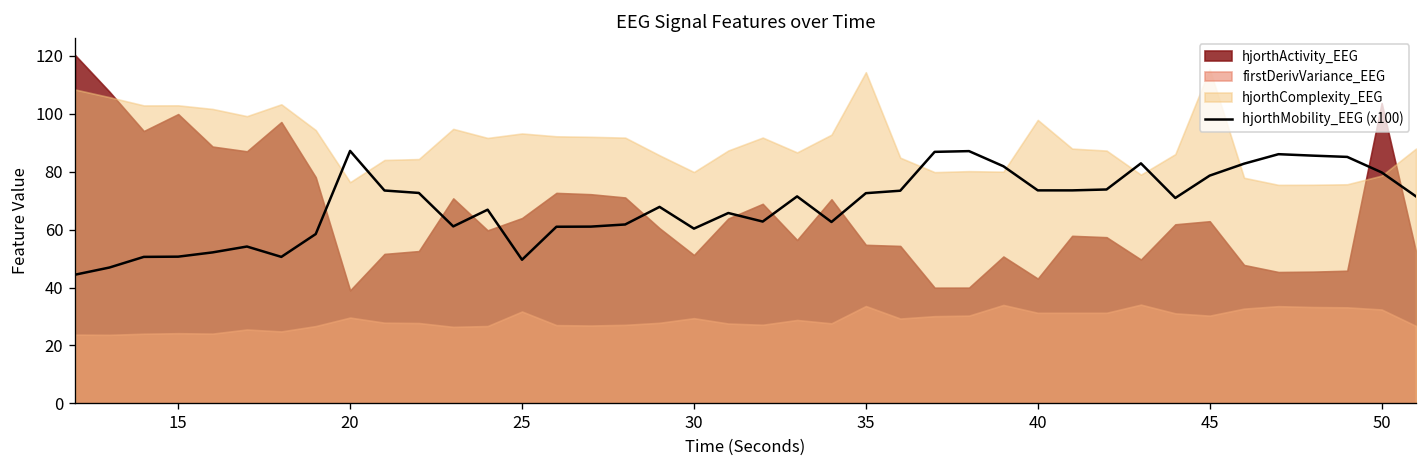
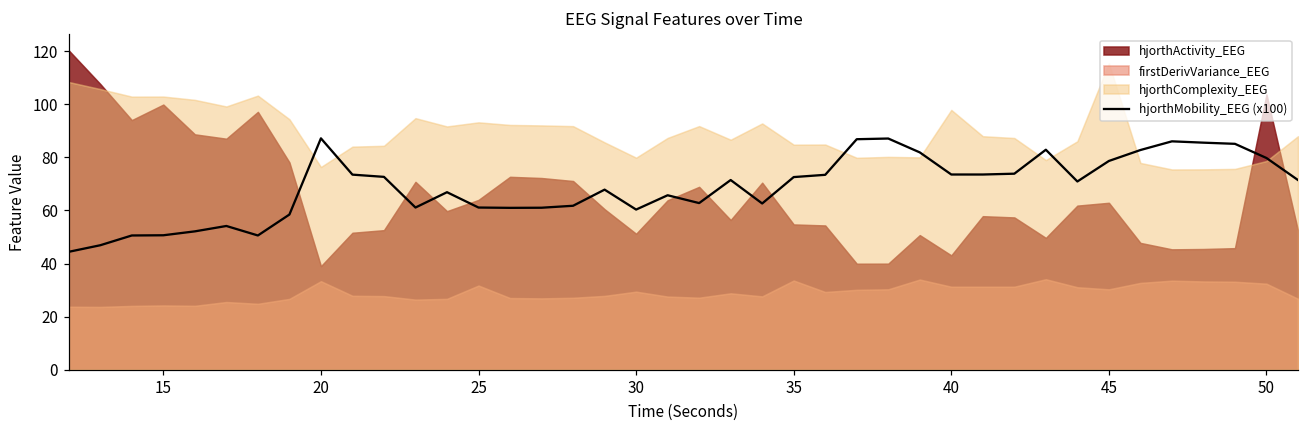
firstDerivVariance_EEG, 20: 30 -> 33
hjorthMobility_EEG (x100), 25: 50 -> 61
hjorthComplexity_EEG, 35: 114 -> 85
